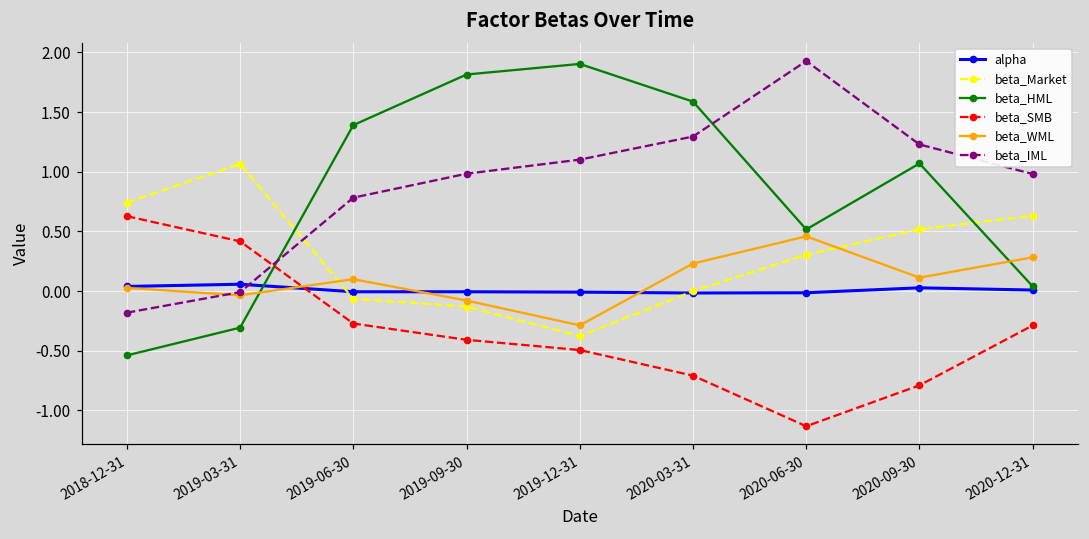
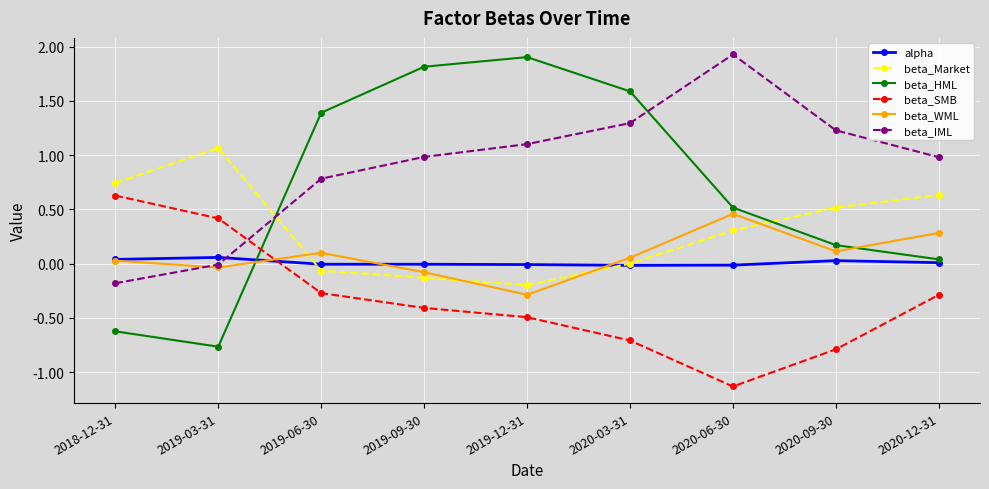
beta_HML, 2018-12-31: -0.54 -> -0.62
beta_HML, 2019-03-31: -0.31 -> -0.77
beta_Market, 2019-12-31: -0.38 -> -0.20
beta_WML, 2020-03-31: 0.23 -> 0.05
beta_HML, 2020-09-30: 1.07 -> 0.17
